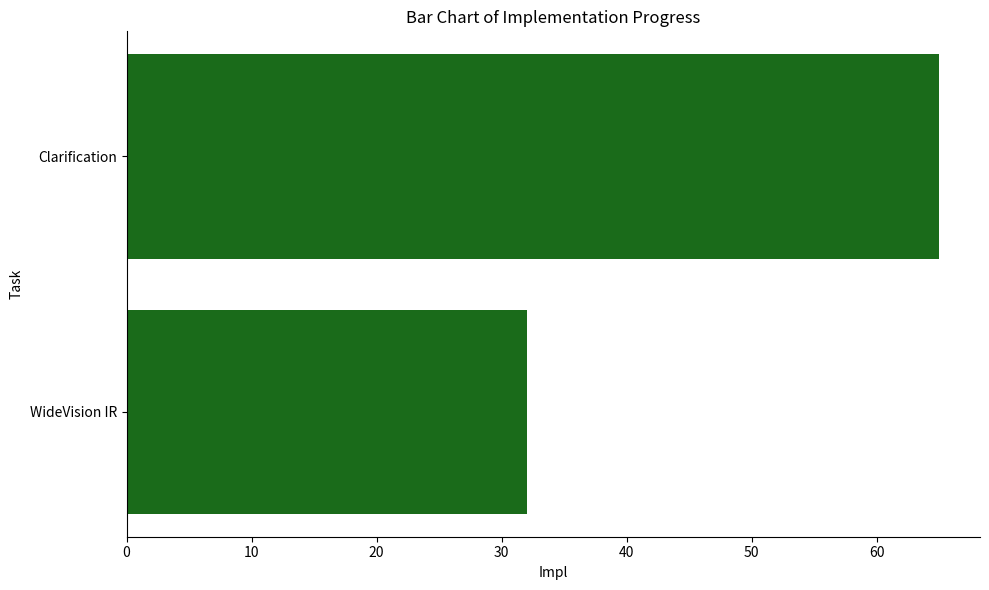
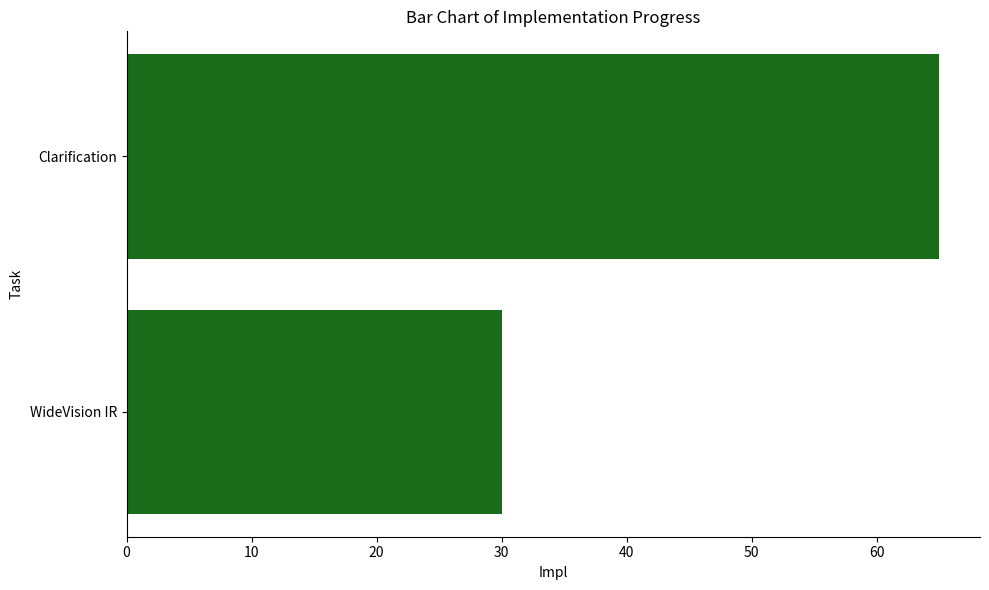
WideVision IR: 32 -> 30
